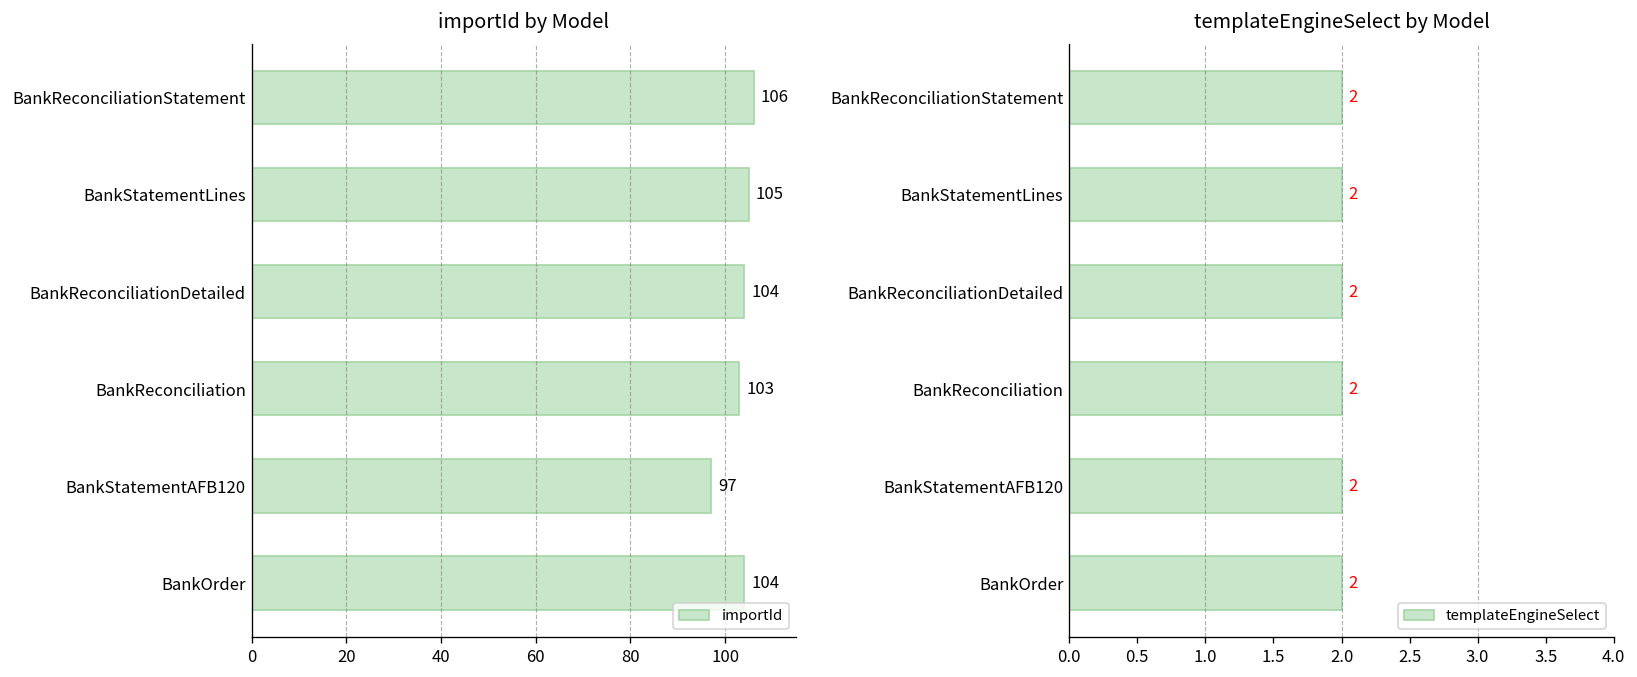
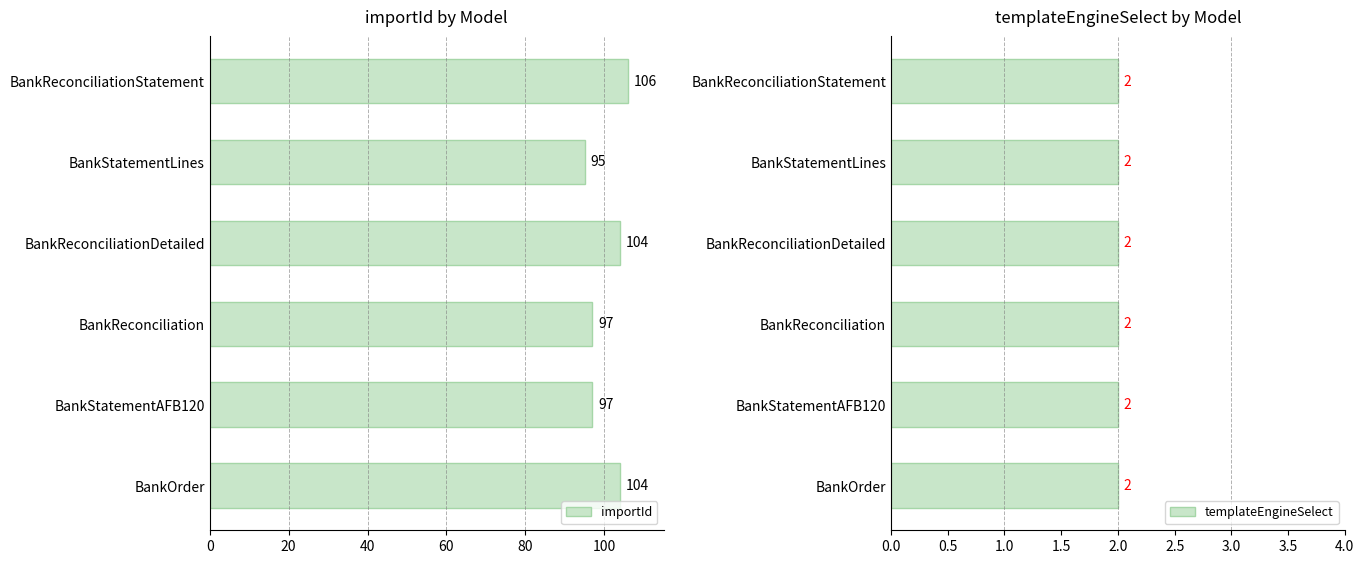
importId by Model, BankStatementLines: 105 -> 95
importId by Model, BankReconciliation: 103 -> 97
